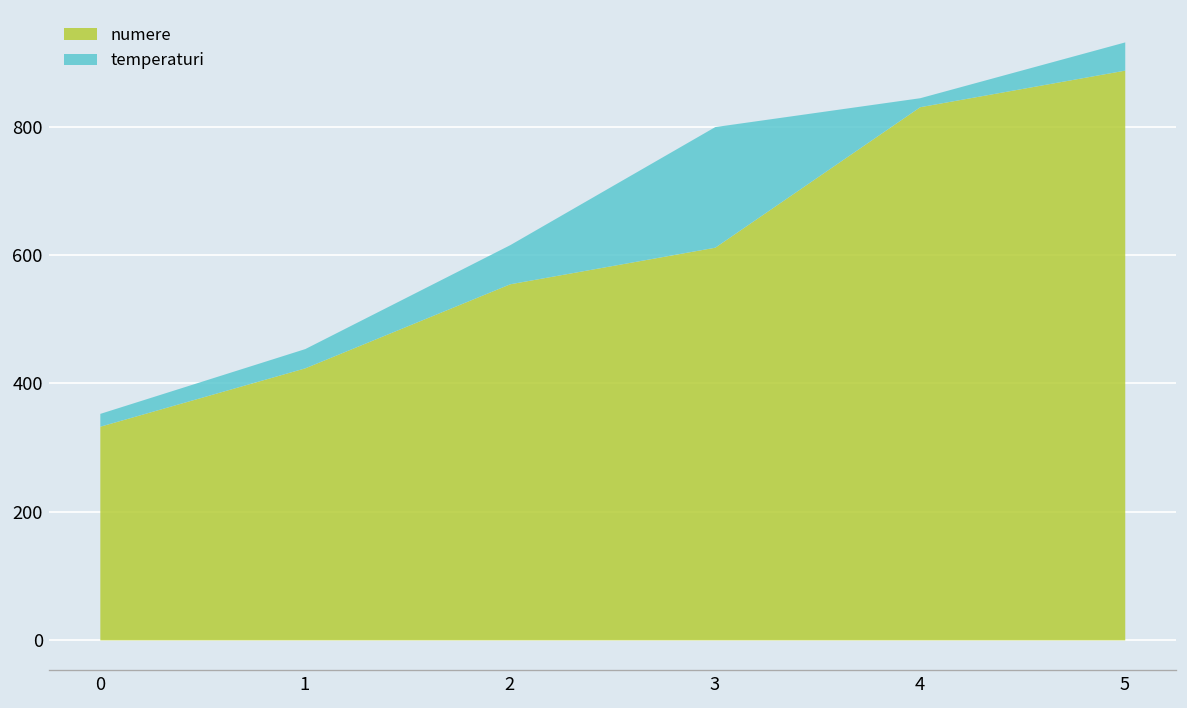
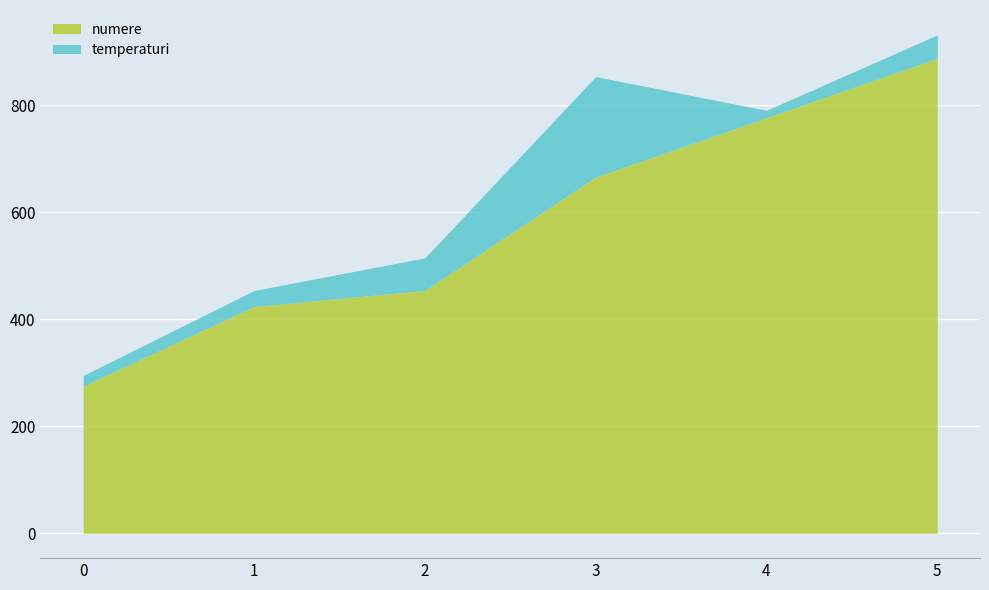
numere, 0: 330 -> 280
numere, 2: 560 -> 450
numere, 3: 610 -> 670
numere, 4: 830 -> 780
